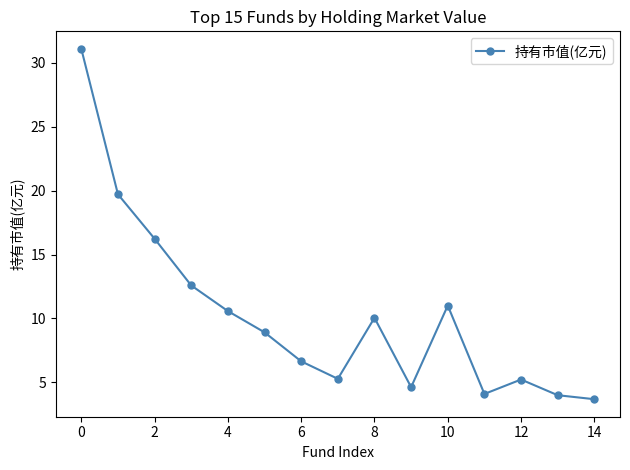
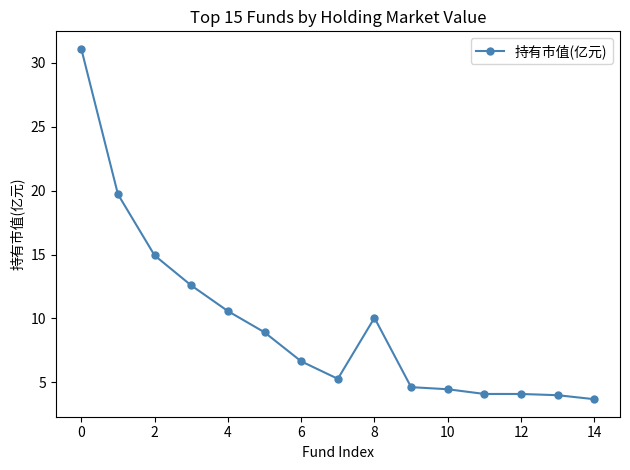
2: 16.2 -> 14.9
10: 11.0 -> 4.5
12: 5.2 -> 4.1
